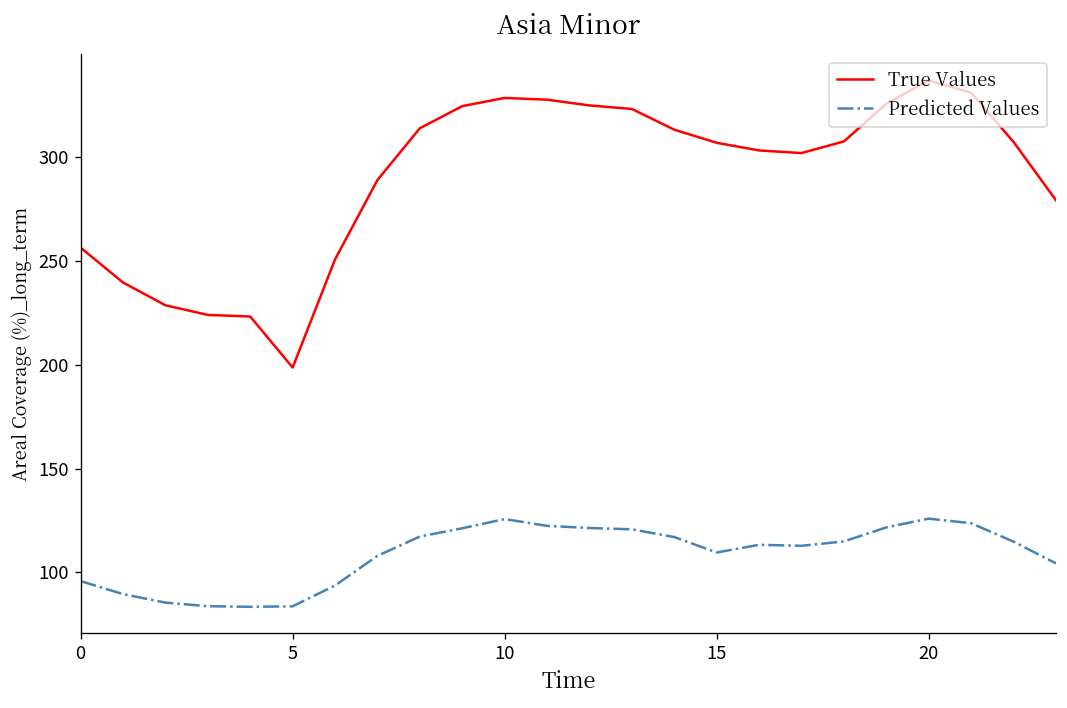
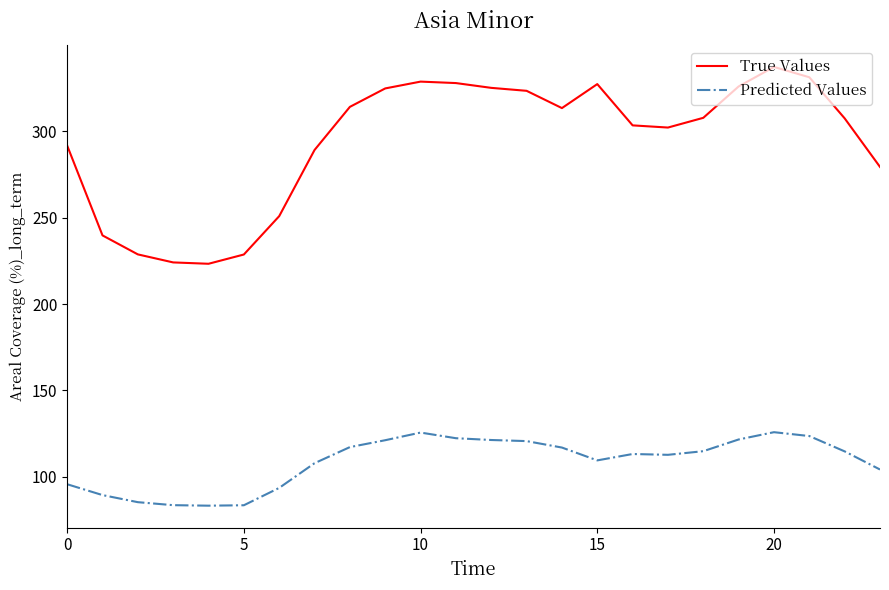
True Values, 0: 257 -> 292
True Values, 5: 199 -> 229
True Values, 15: 307 -> 327
